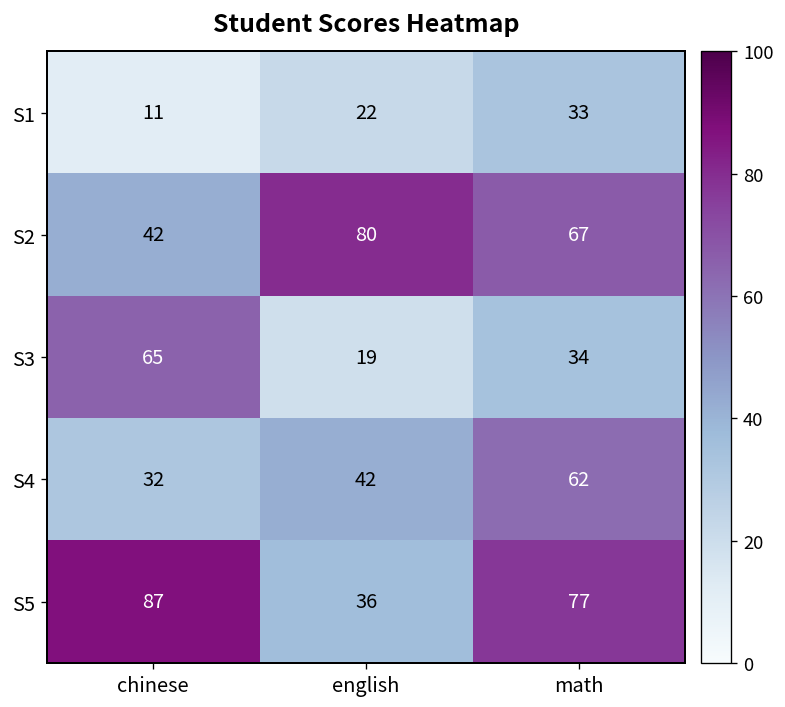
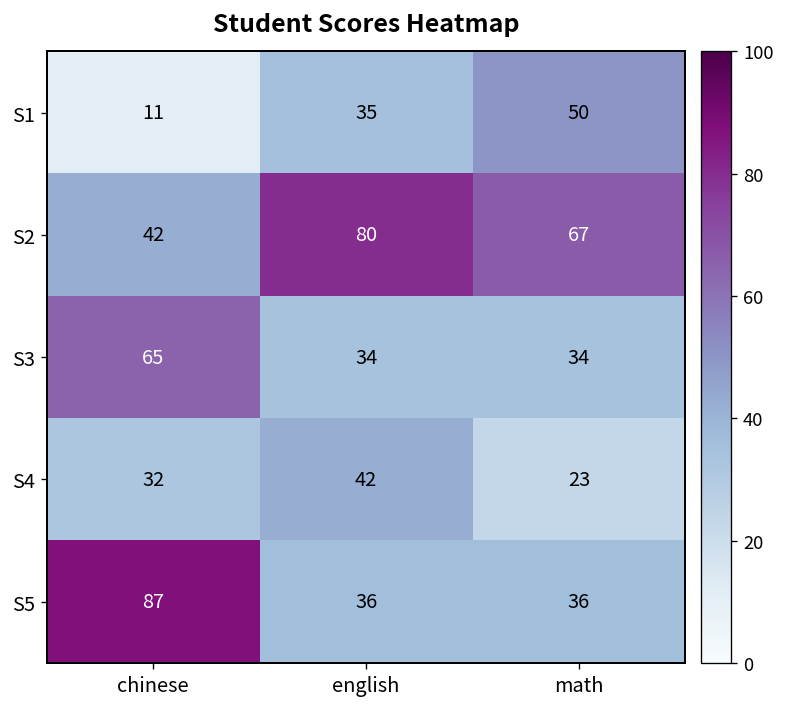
S1, english: 22 -> 35
S1, math: 33 -> 50
S3, english: 19 -> 34
S4, math: 62 -> 23
S5, math: 77 -> 36
